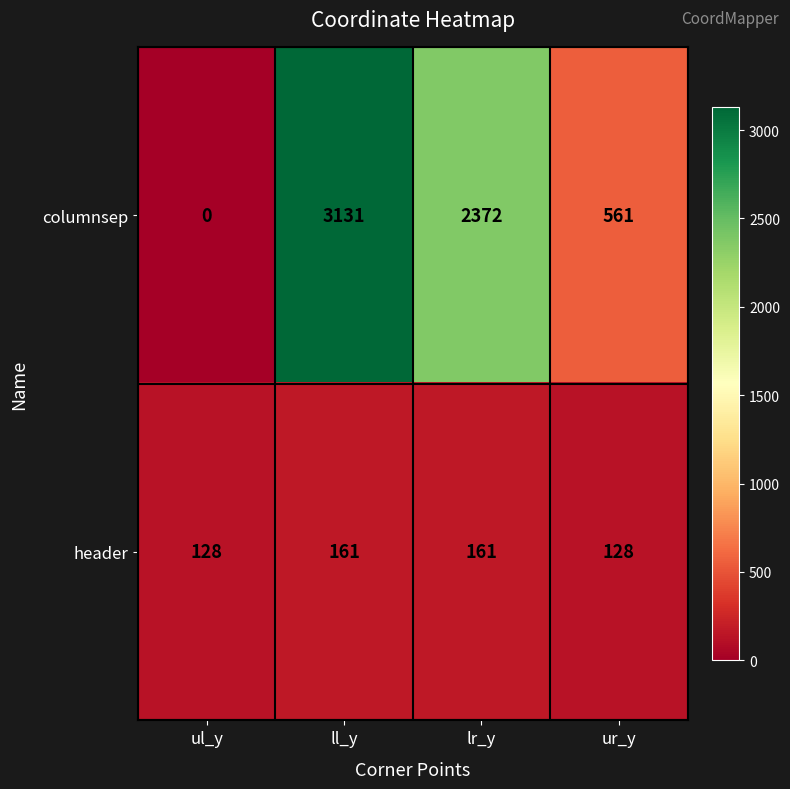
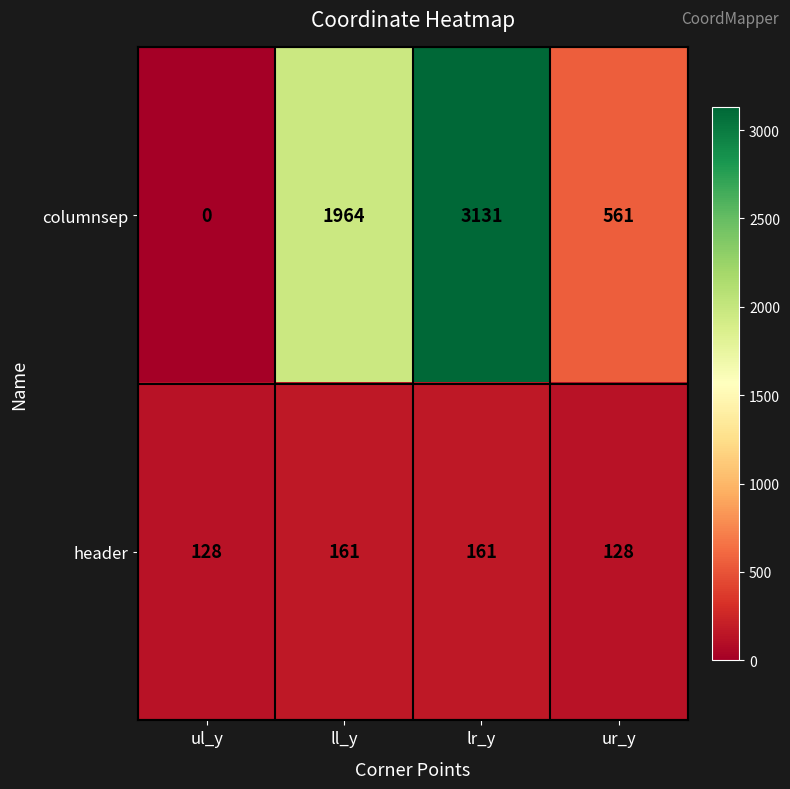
columnsep, ll_y: 3131 -> 1964
columnsep, lr_y: 2372 -> 3131
